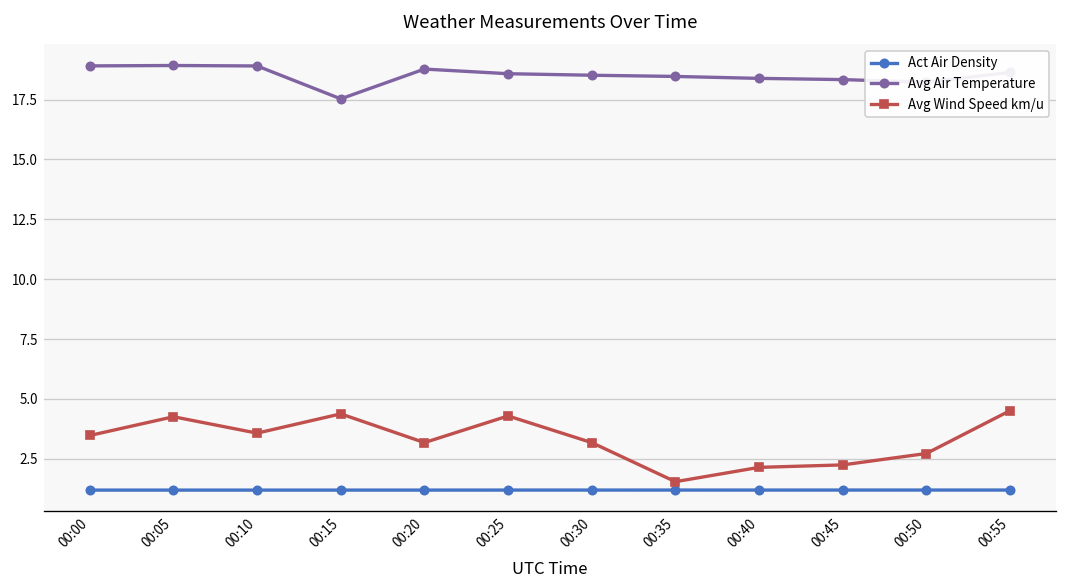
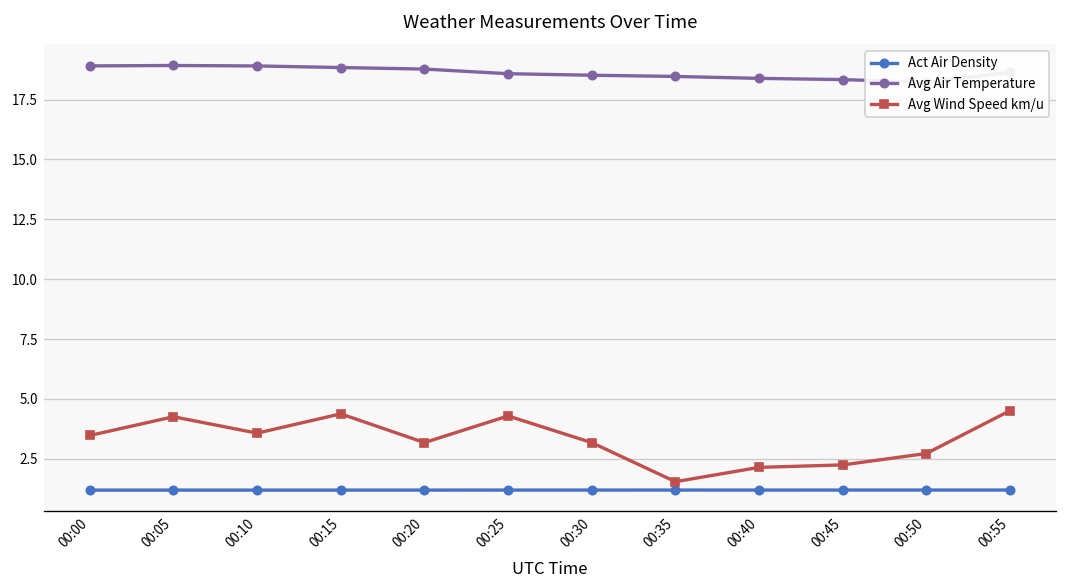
Avg Air Temperature, 00:15: 17.5 -> 18.8
